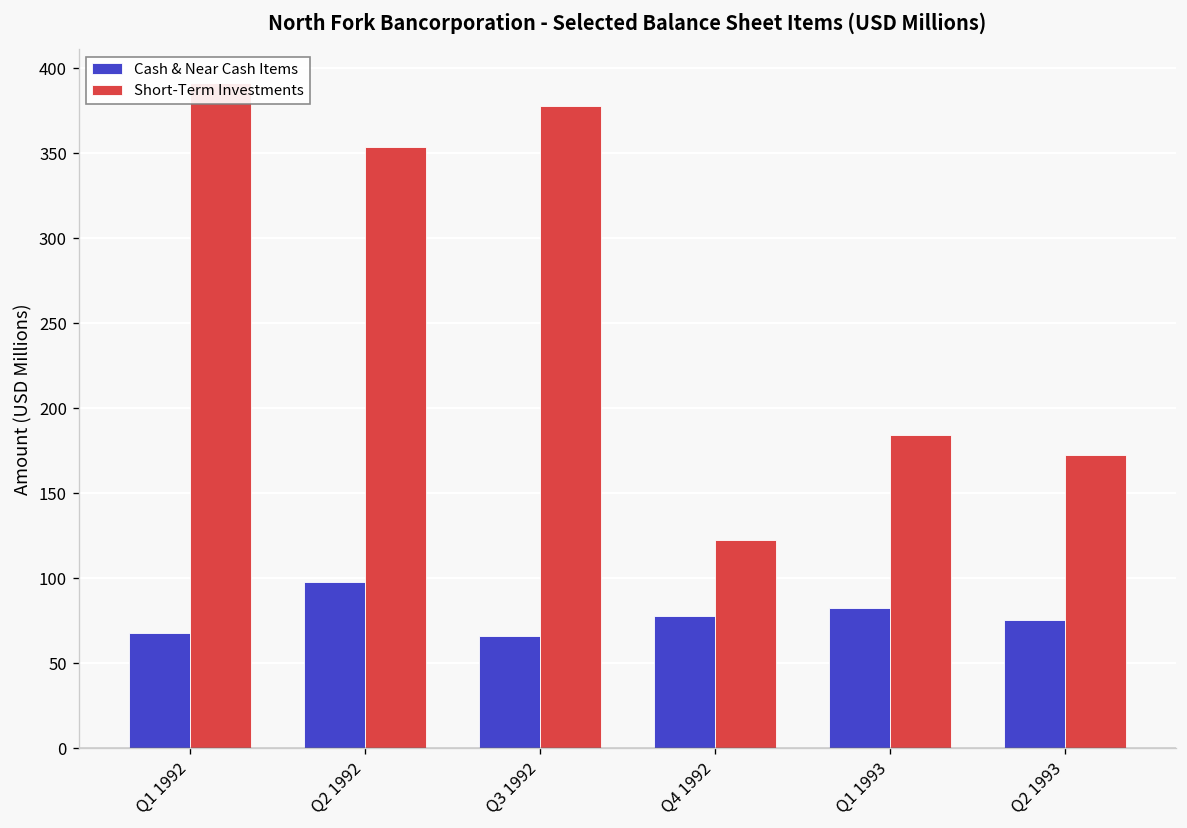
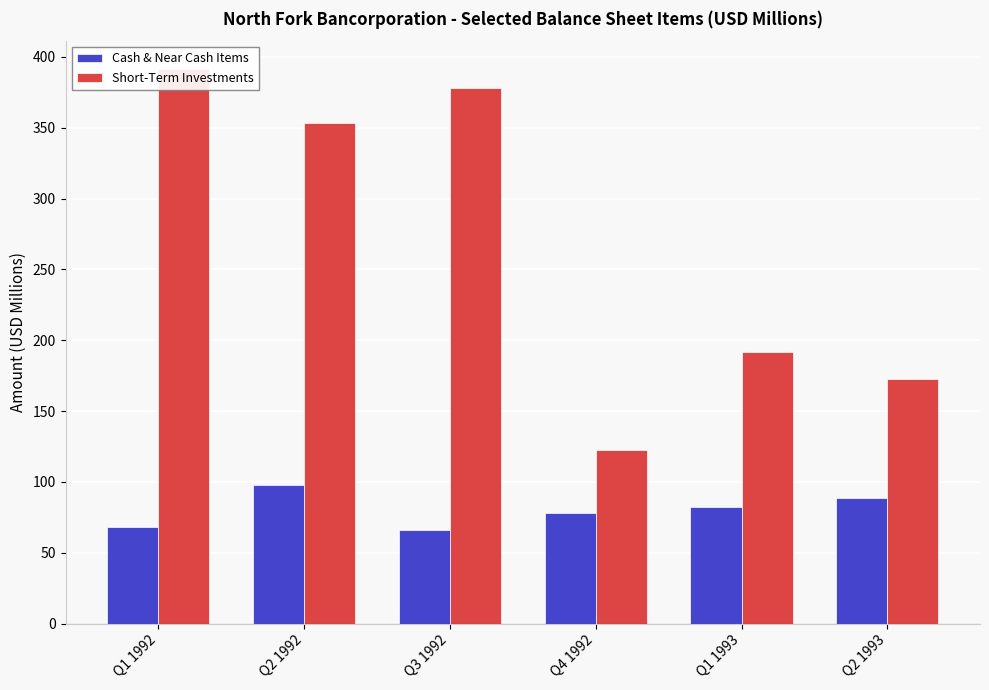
Short-Term Investments, Q1 1993: 184 -> 192
Cash & Near Cash Items, Q2 1993: 75 -> 89
